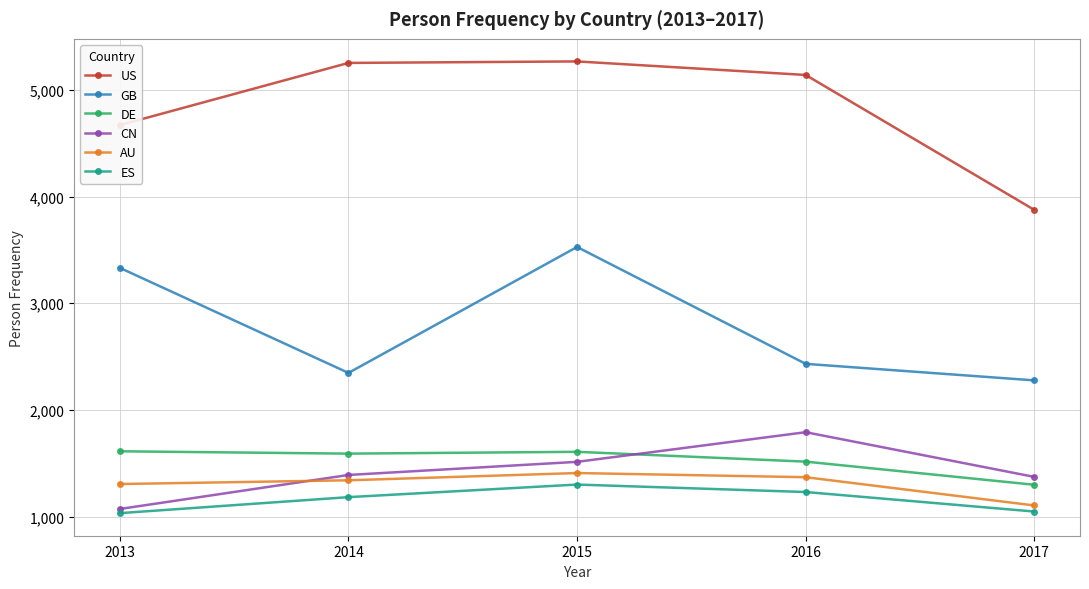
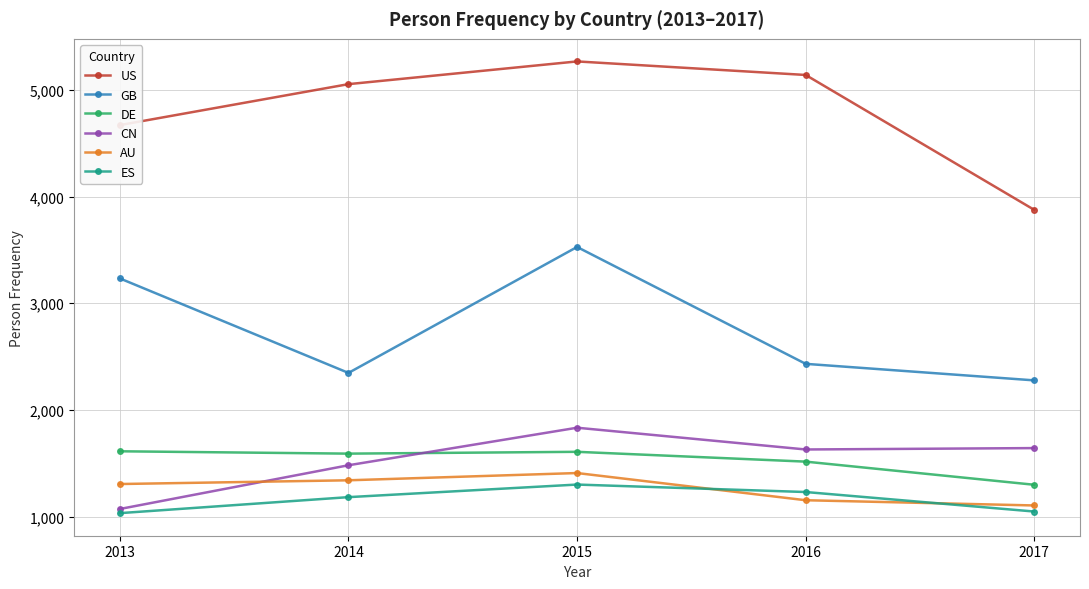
GB, 2013: 3,330 -> 3,230
US, 2014: 5,250 -> 5,060
CN, 2014: 1,390 -> 1,480
CN, 2015: 1,510 -> 1,830
CN, 2016: 1,790 -> 1,630
AU, 2016: 1,370 -> 1,150
CN, 2017: 1,370 -> 1,640
